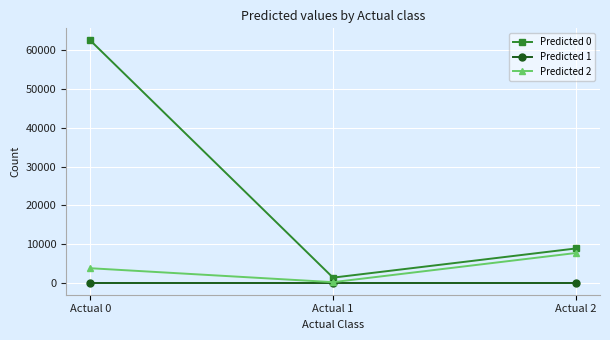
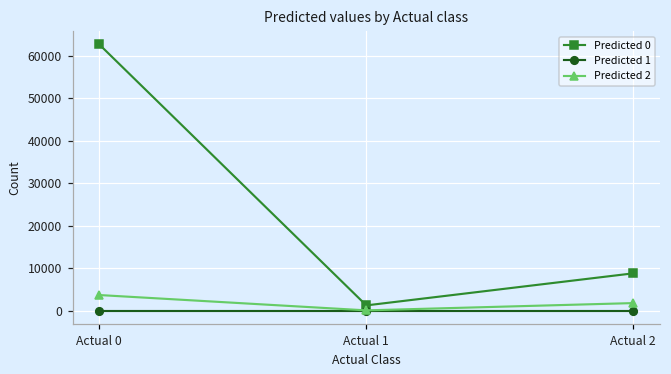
Predicted 2, Actual 2: 8000 -> 2000
